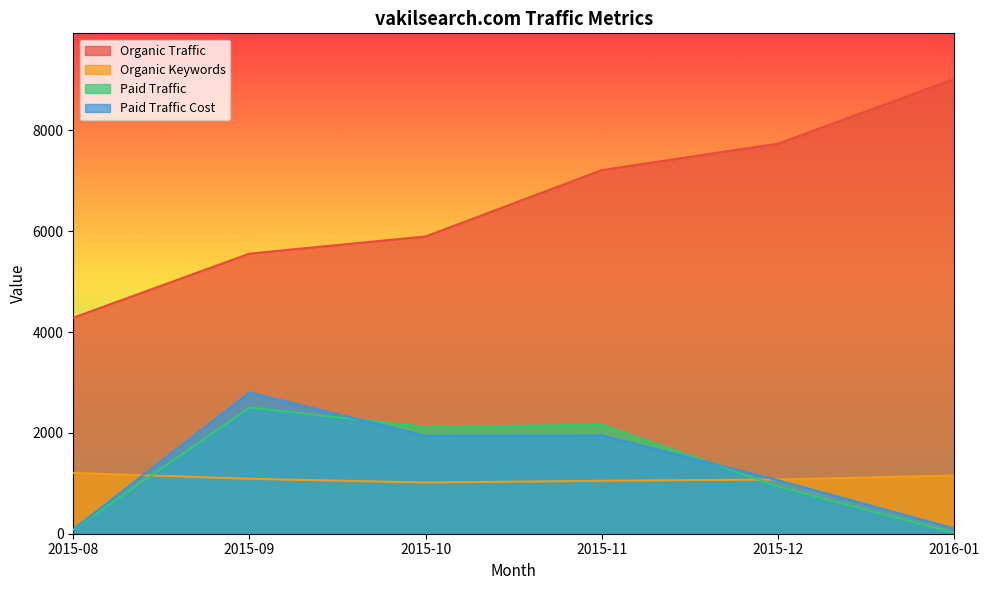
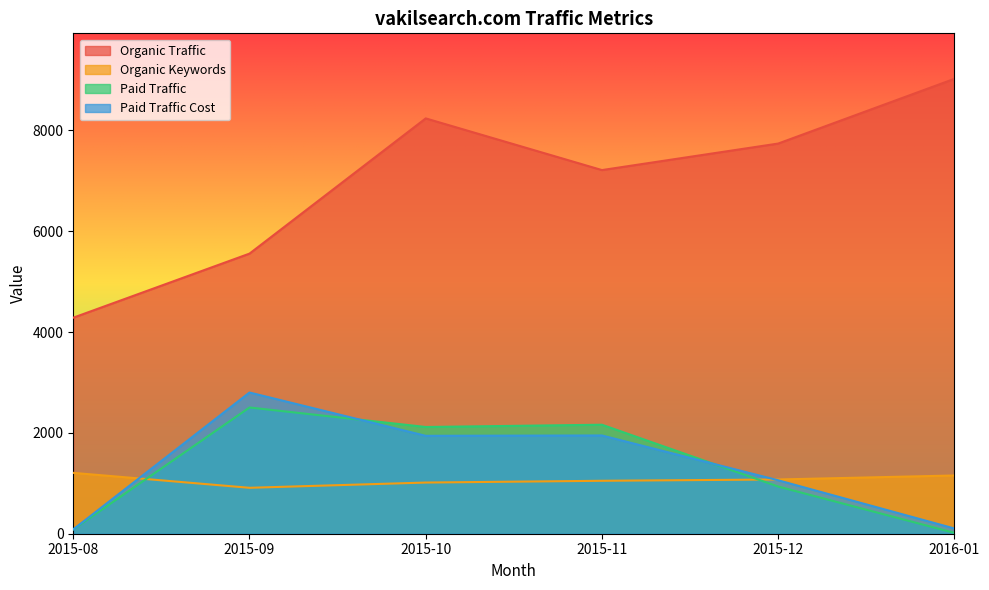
Organic Keywords, 2015-09: 1100 -> 900
Organic Traffic, 2015-10: 5900 -> 8200
